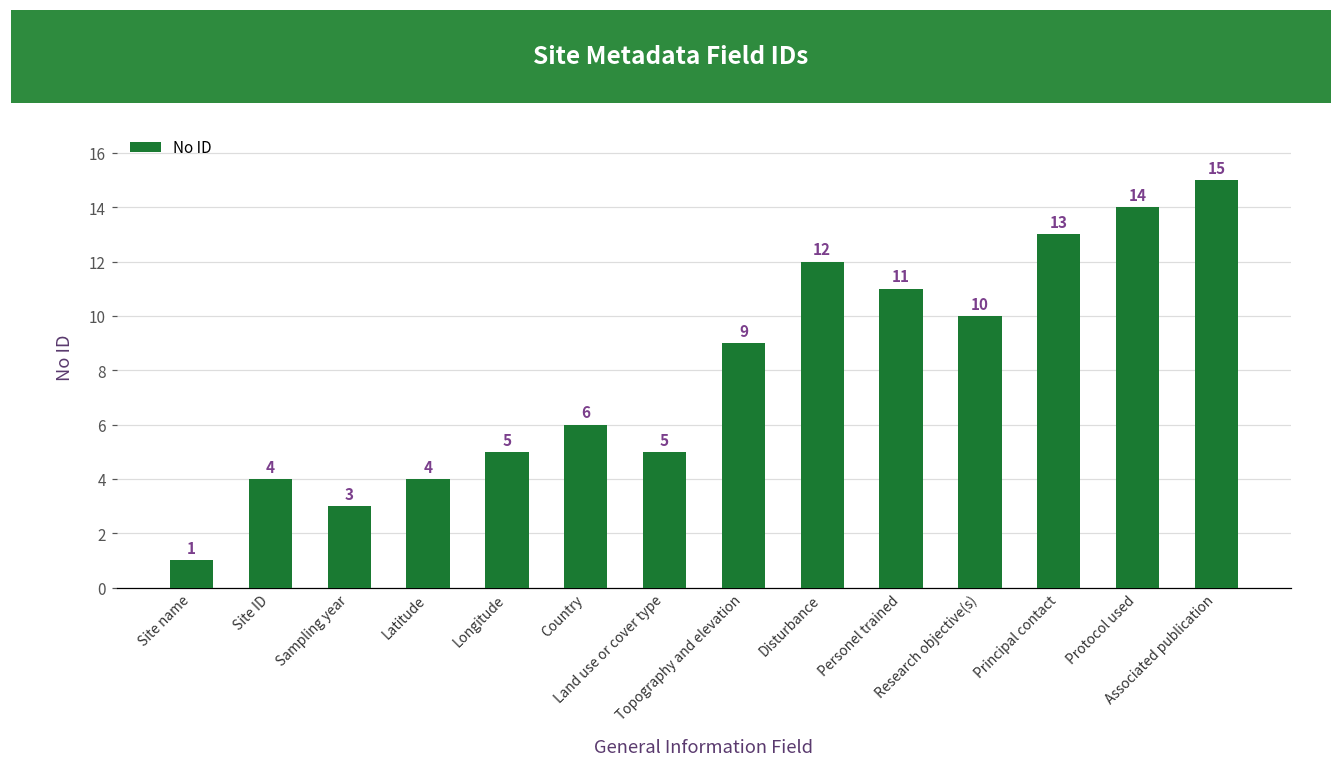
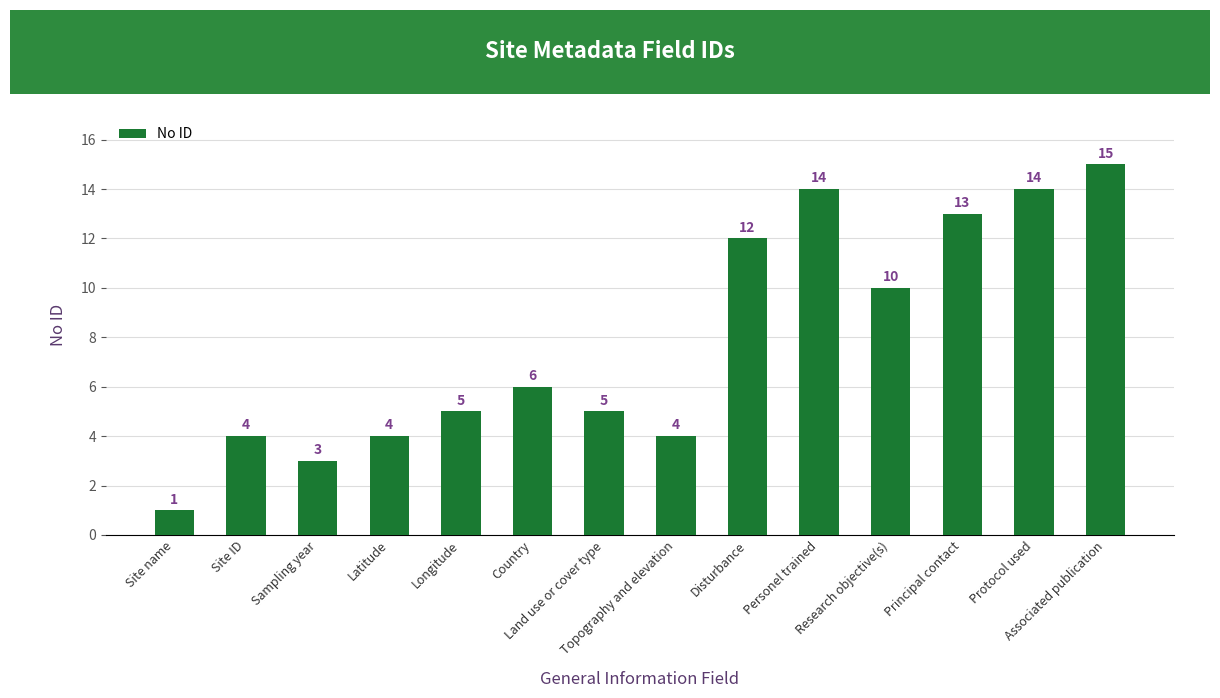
Topography and elevation: 9 -> 4
Personel trained: 11 -> 14
